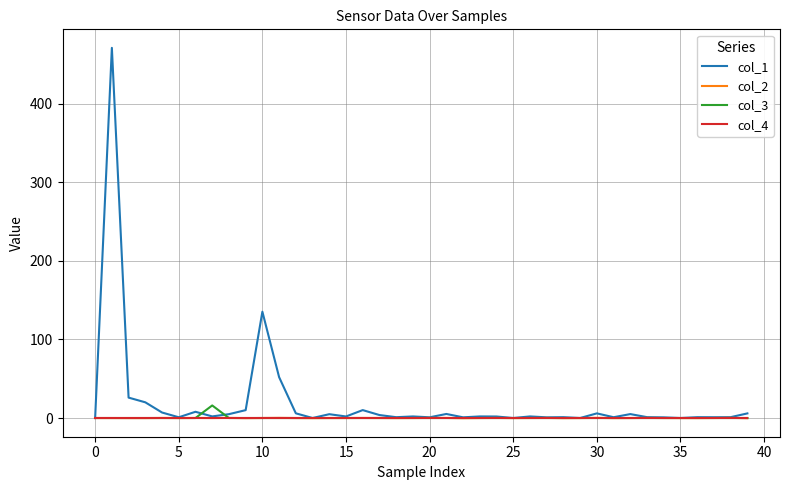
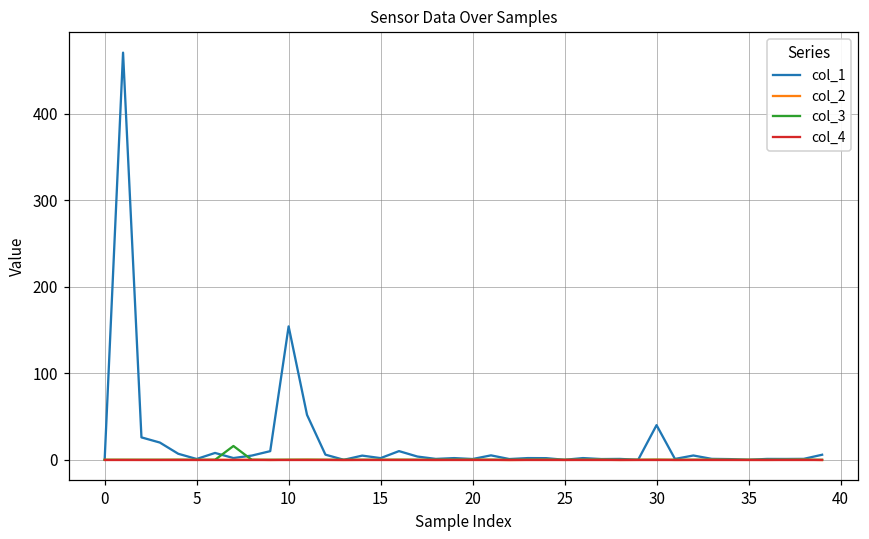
col_1, 10: 140 -> 150
col_1, 30: 10 -> 40
